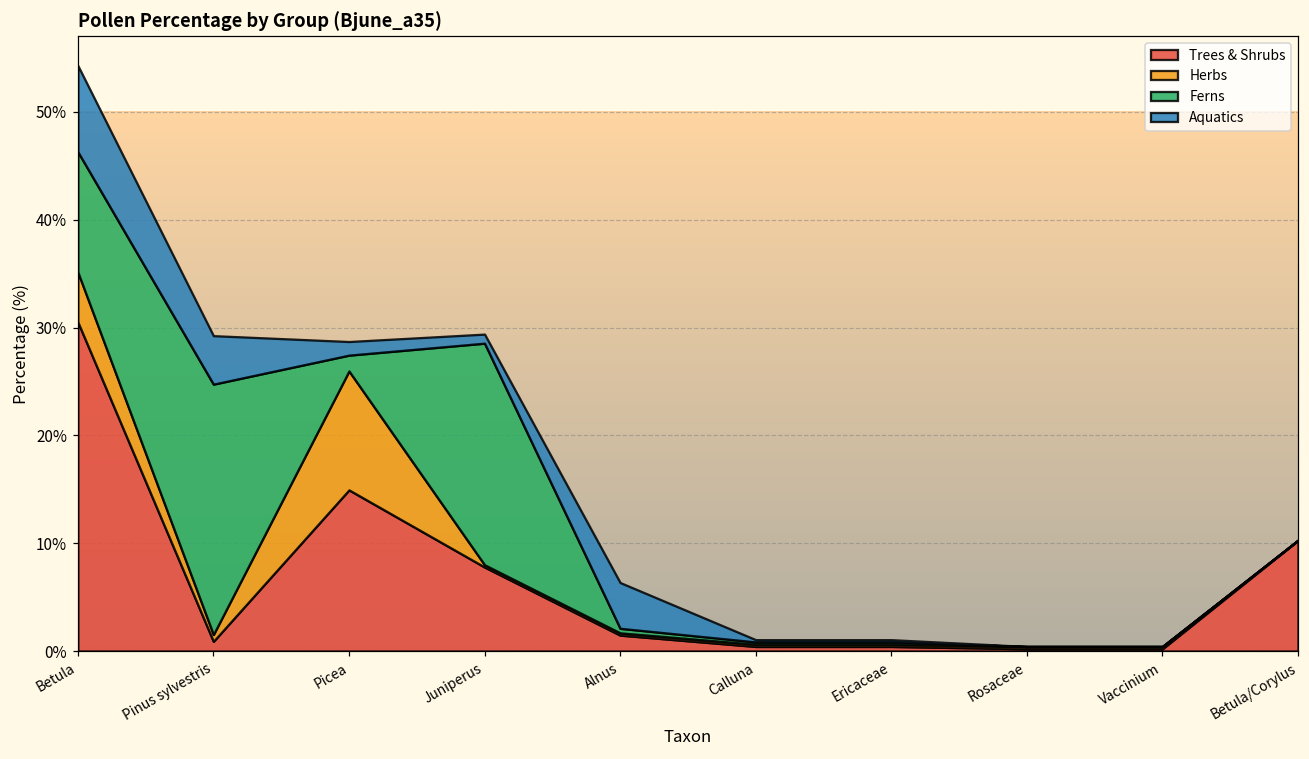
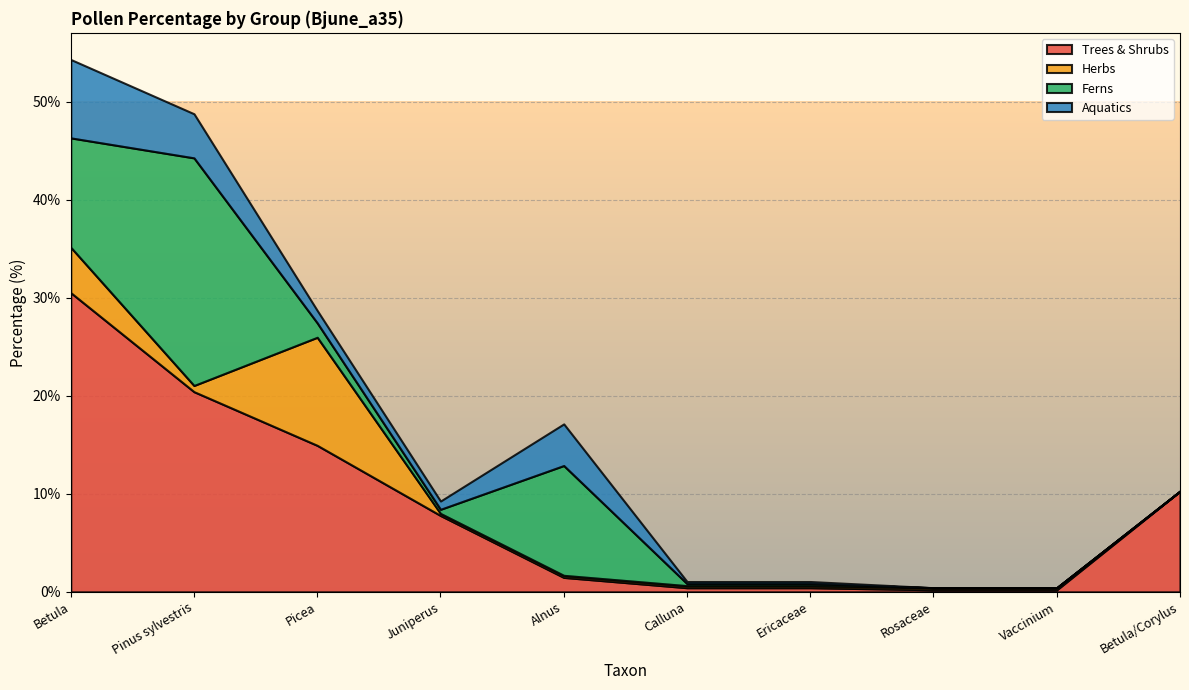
Trees & Shrubs, Pinus sylvestris: 1% -> 20%
Ferns, Juniperus: 21% -> 0%
Ferns, Alnus: 0% -> 11%
